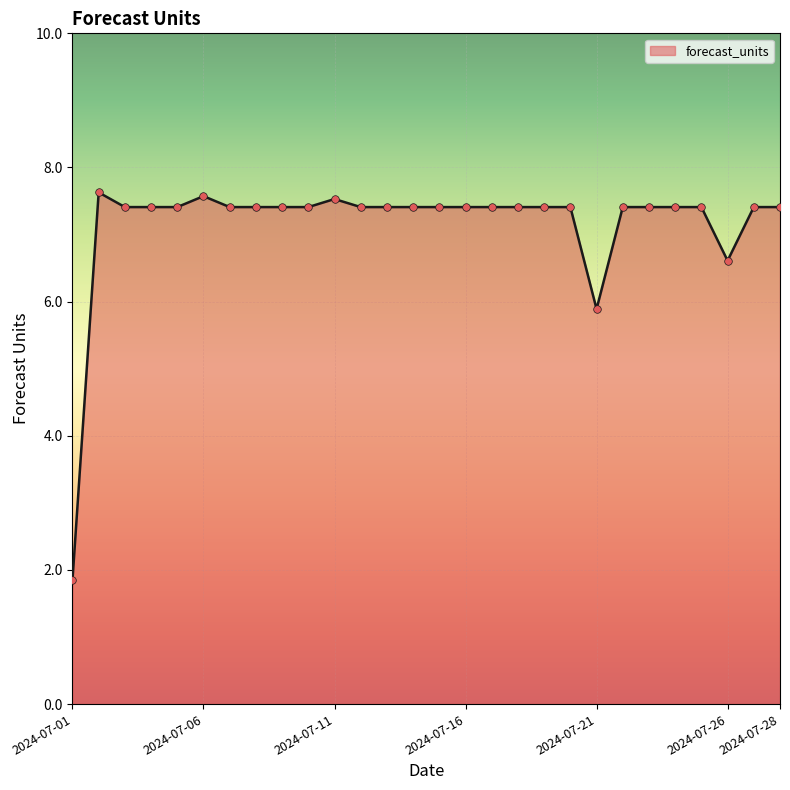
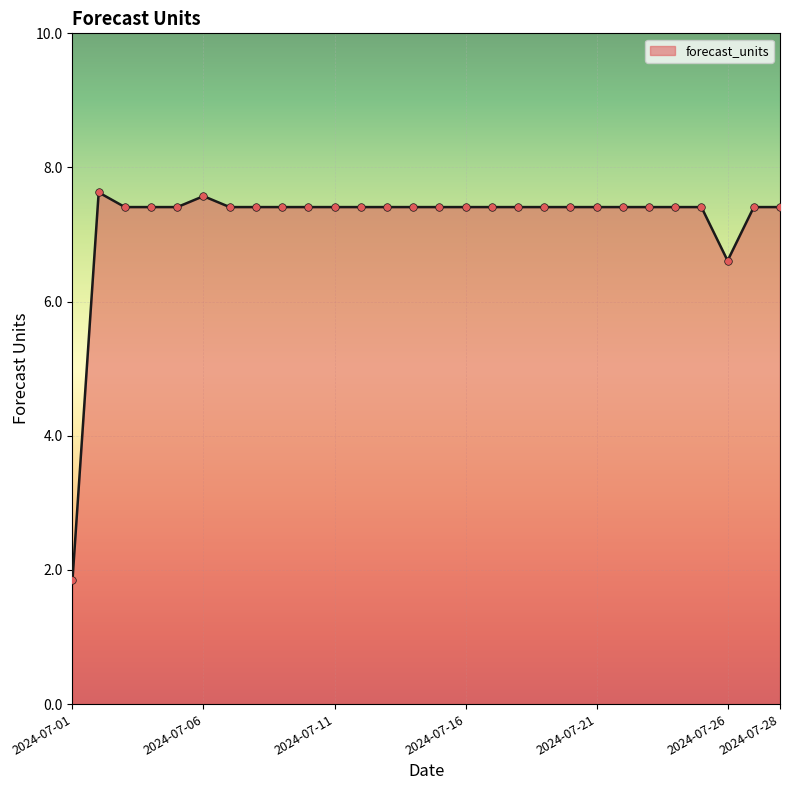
2024-07-11: 7.5 -> 7.4
2024-07-21: 5.9 -> 7.4
